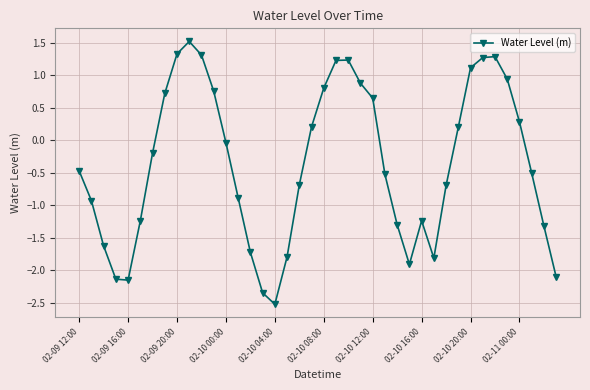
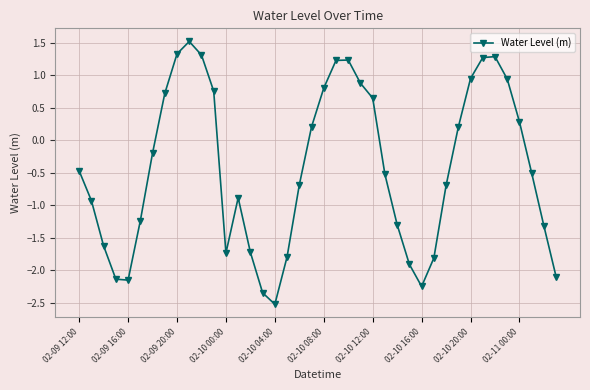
02-10 00:00: 0.0 -> -1.7
02-10 16:00: -1.2 -> -2.2
02-10 20:00: 1.1 -> 0.9
